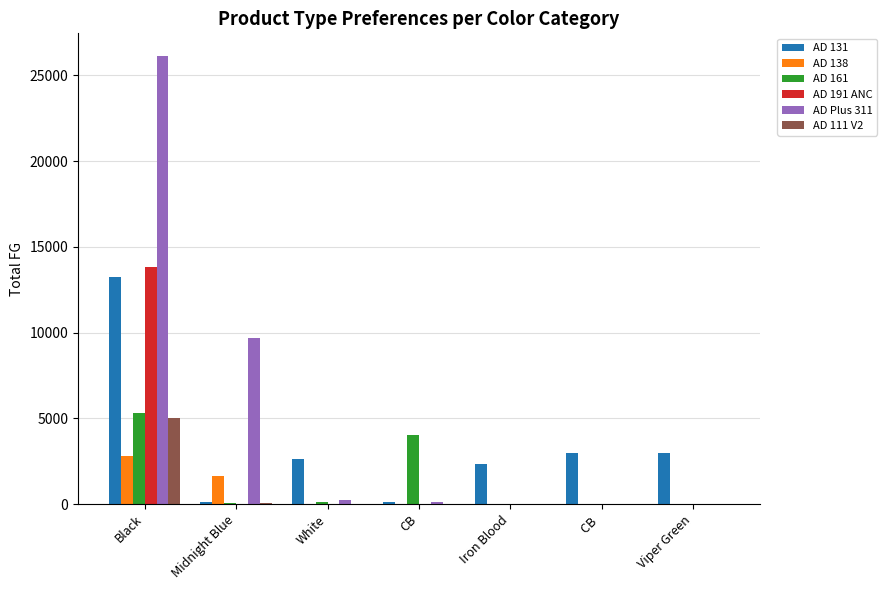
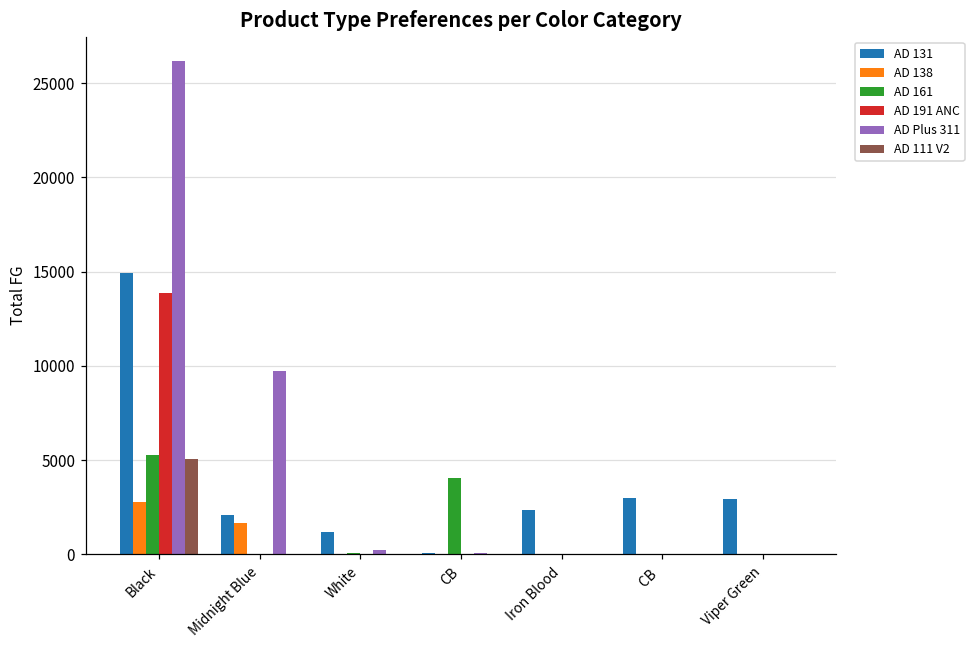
AD 131, Black: 13200 -> 15000
AD 131, Midnight Blue: 100 -> 2100
AD 131, White: 2700 -> 1200
